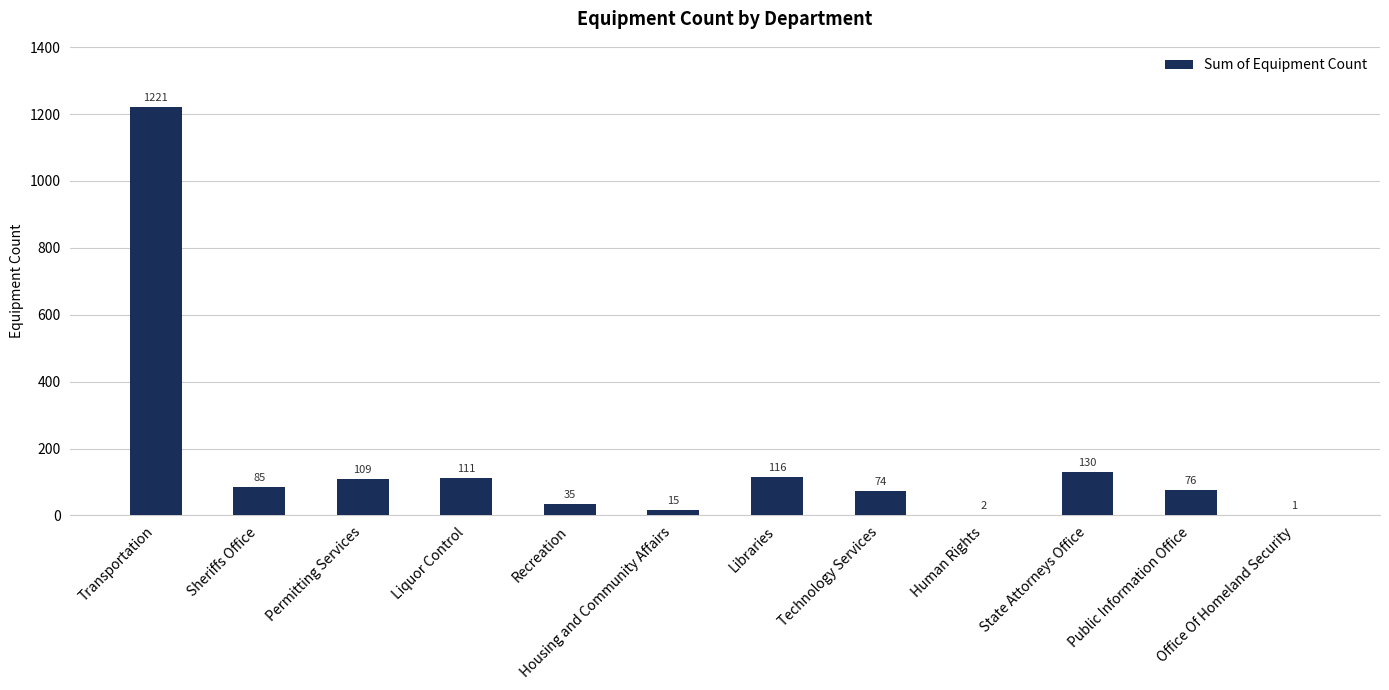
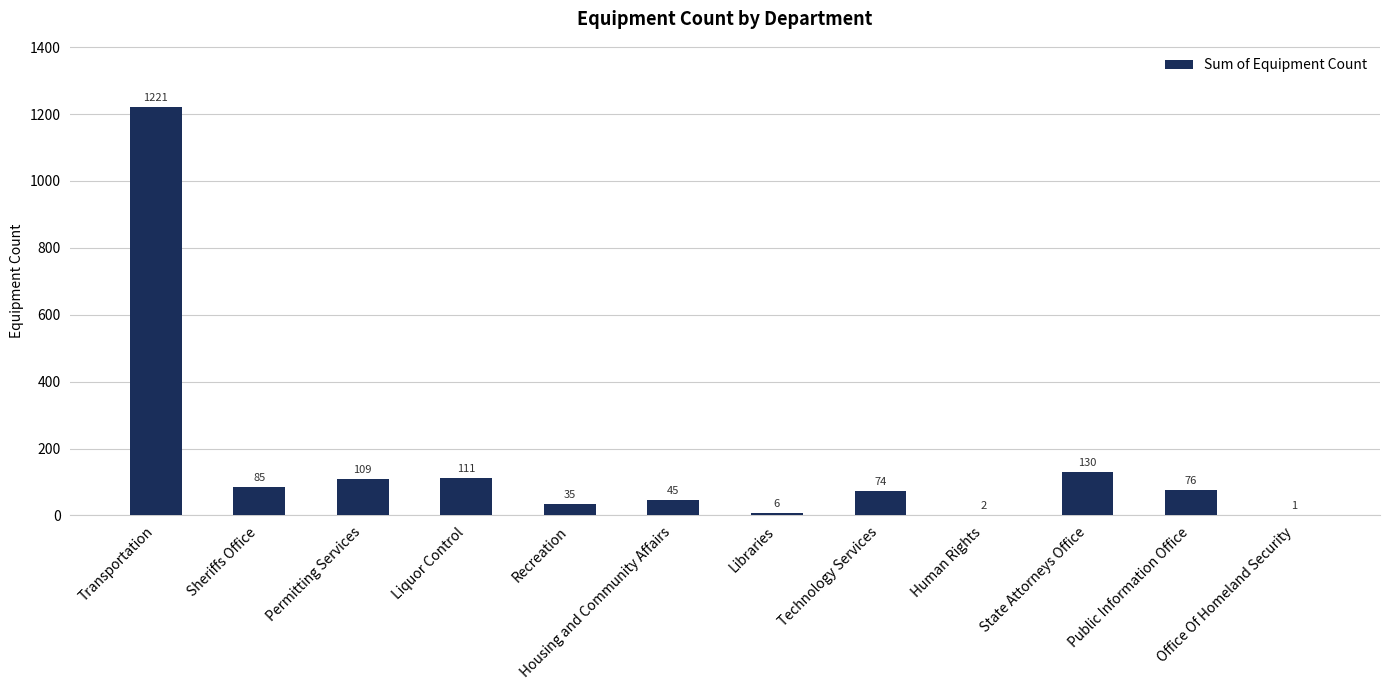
Housing and Community Affairs: 15 -> 45
Libraries: 116 -> 6
